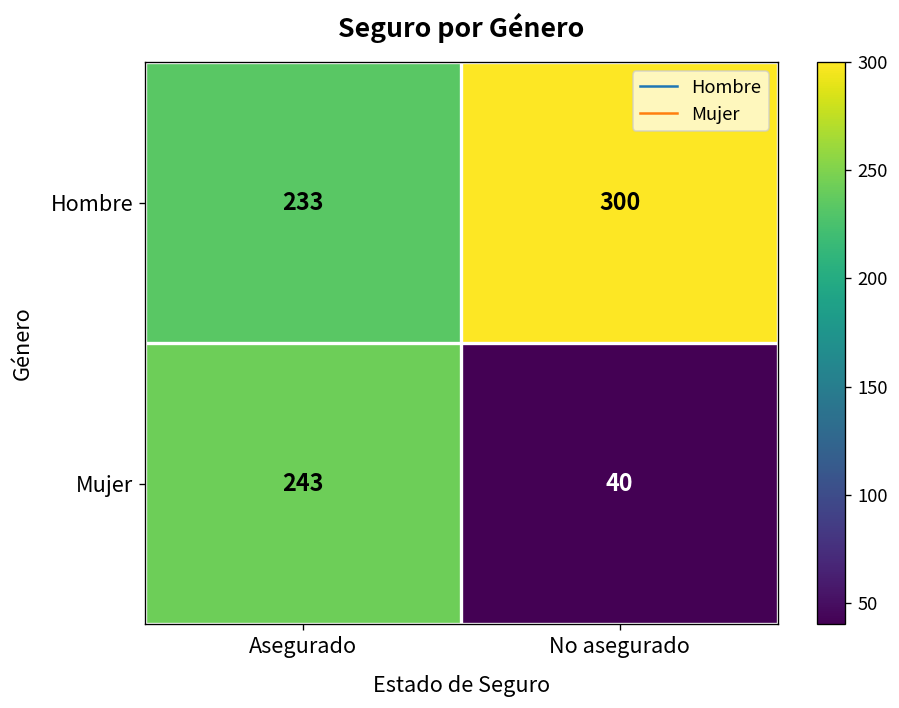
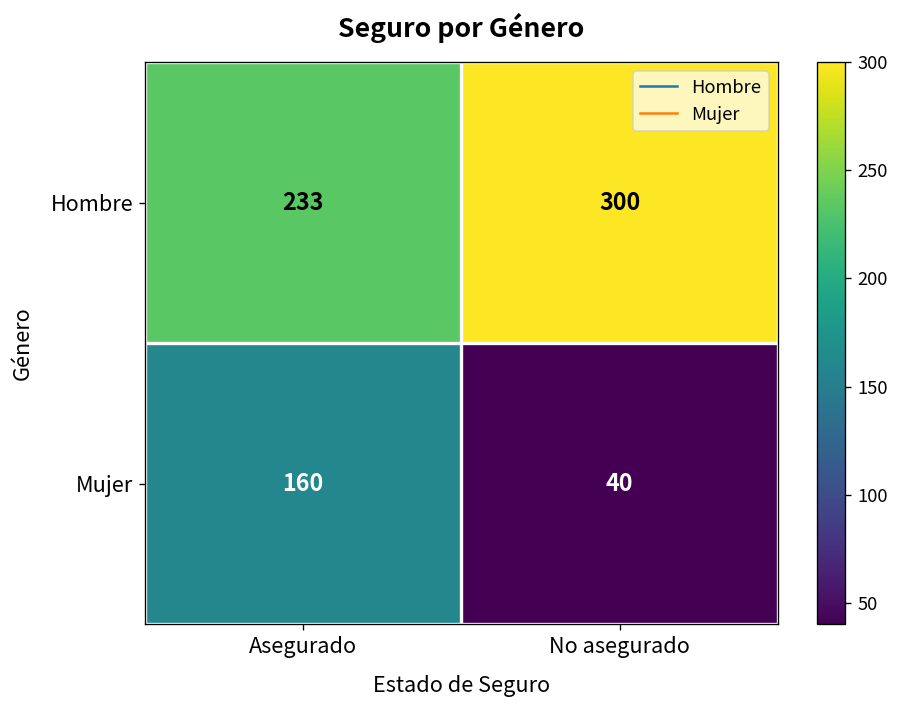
Mujer, Asegurado: 243 -> 160
